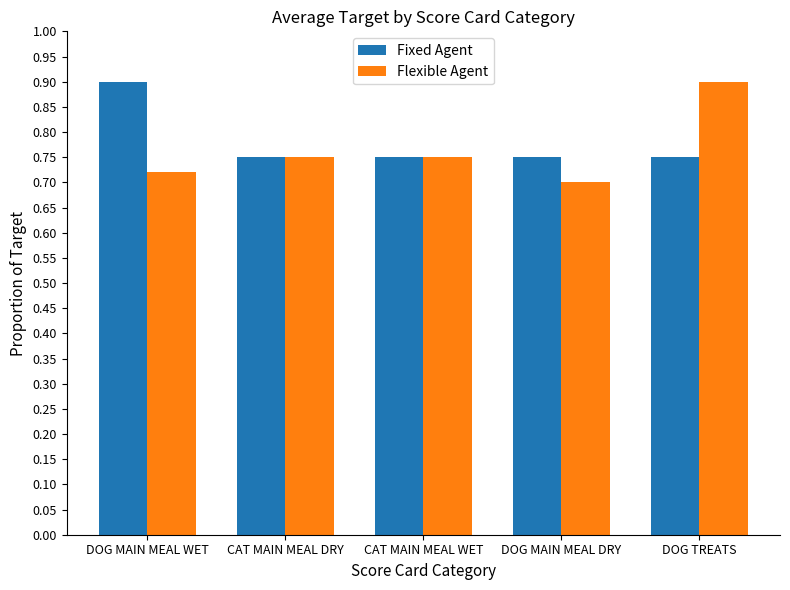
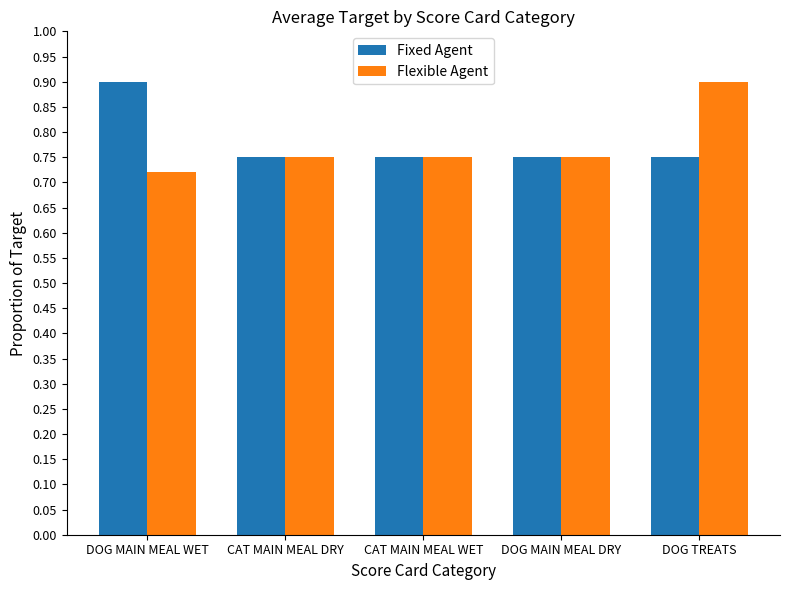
Flexible Agent, DOG MAIN MEAL DRY: 0.70 -> 0.75
